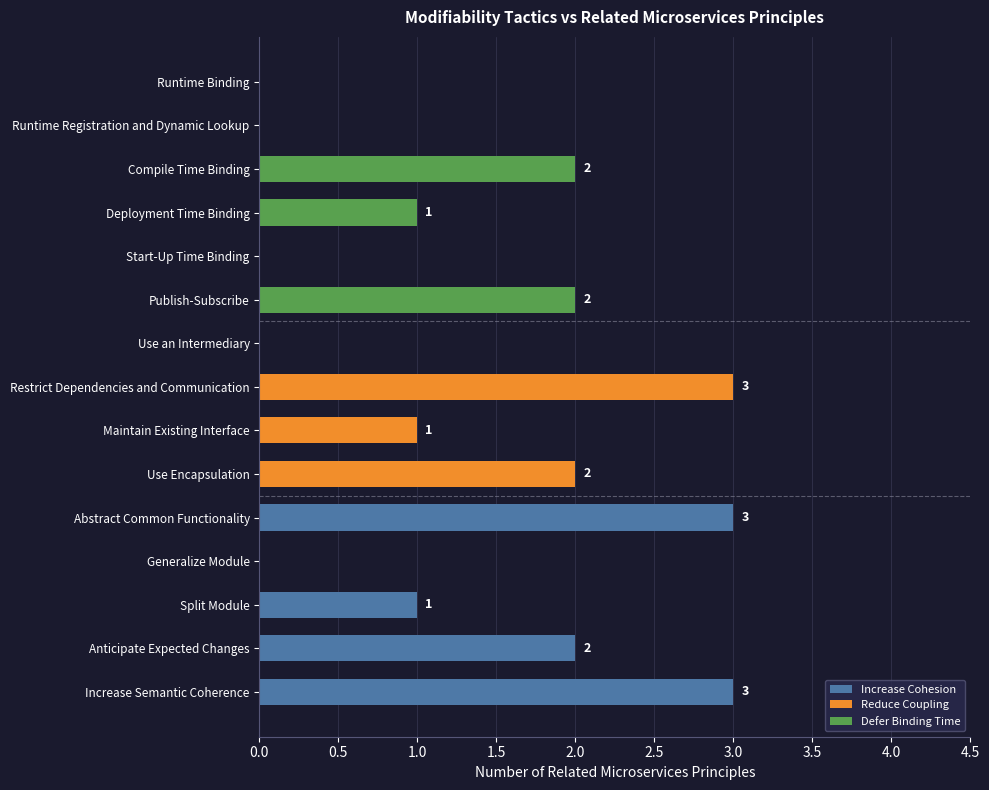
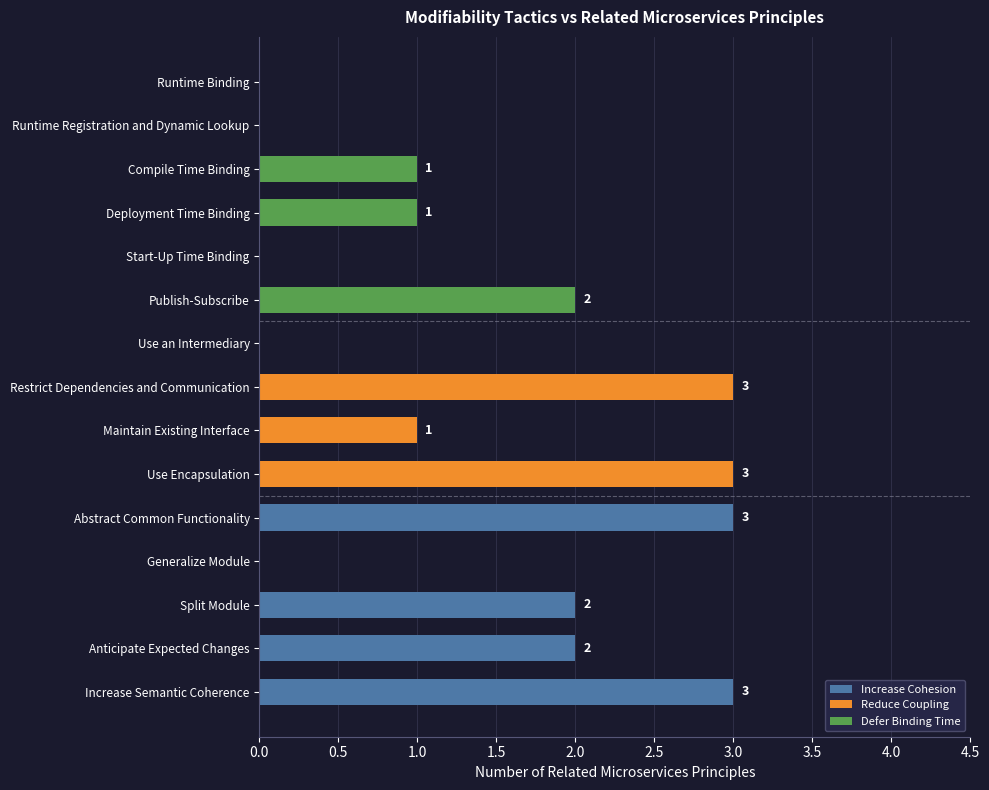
Compile Time Binding: 2 -> 1
Use Encapsulation: 2 -> 3
Split Module: 1 -> 2
